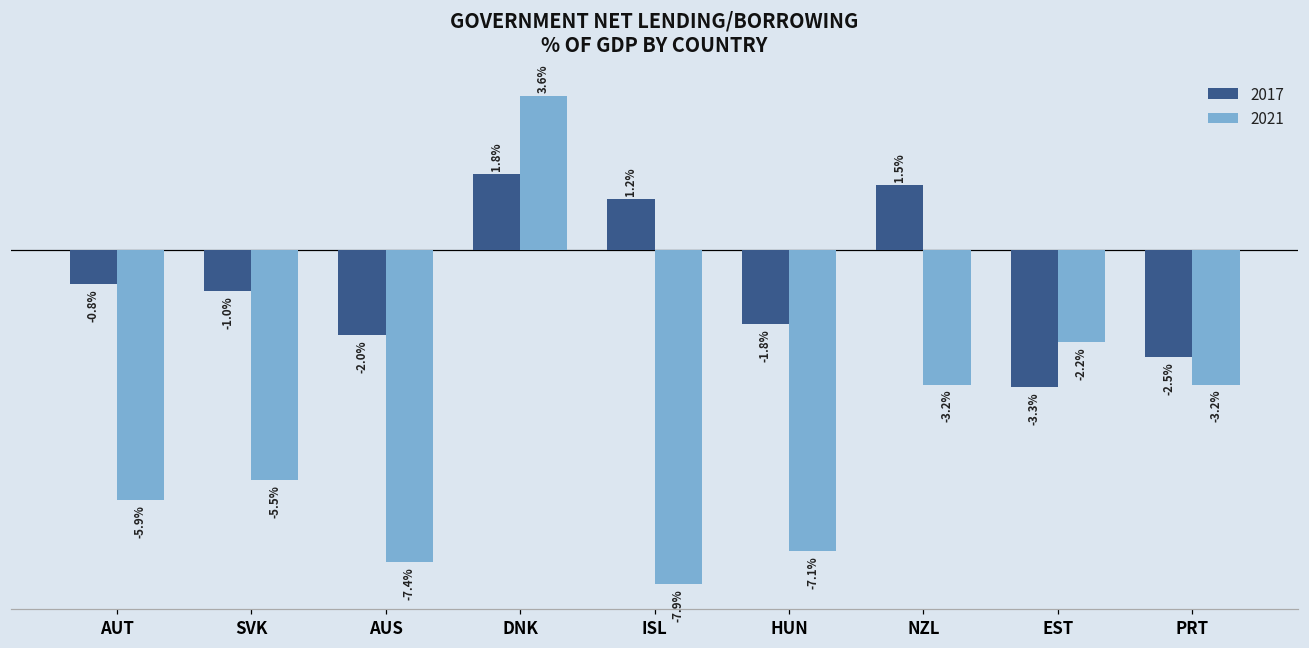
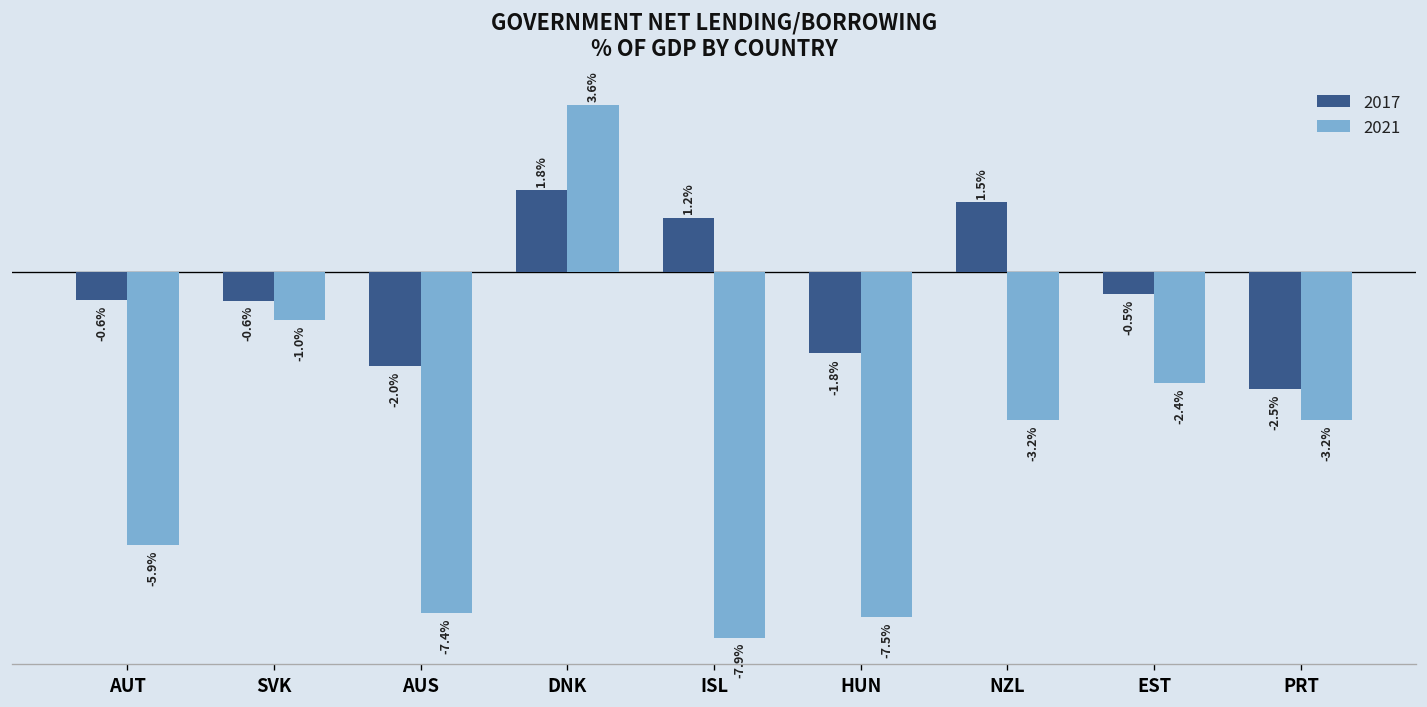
2017, AUT: -0.8% -> -0.6%
2017, SVK: -1.0% -> -0.6%
2021, SVK: -5.5% -> -1.0%
2021, HUN: -7.1% -> -7.5%
2017, EST: -3.3% -> -0.5%
2021, EST: -2.2% -> -2.4%
